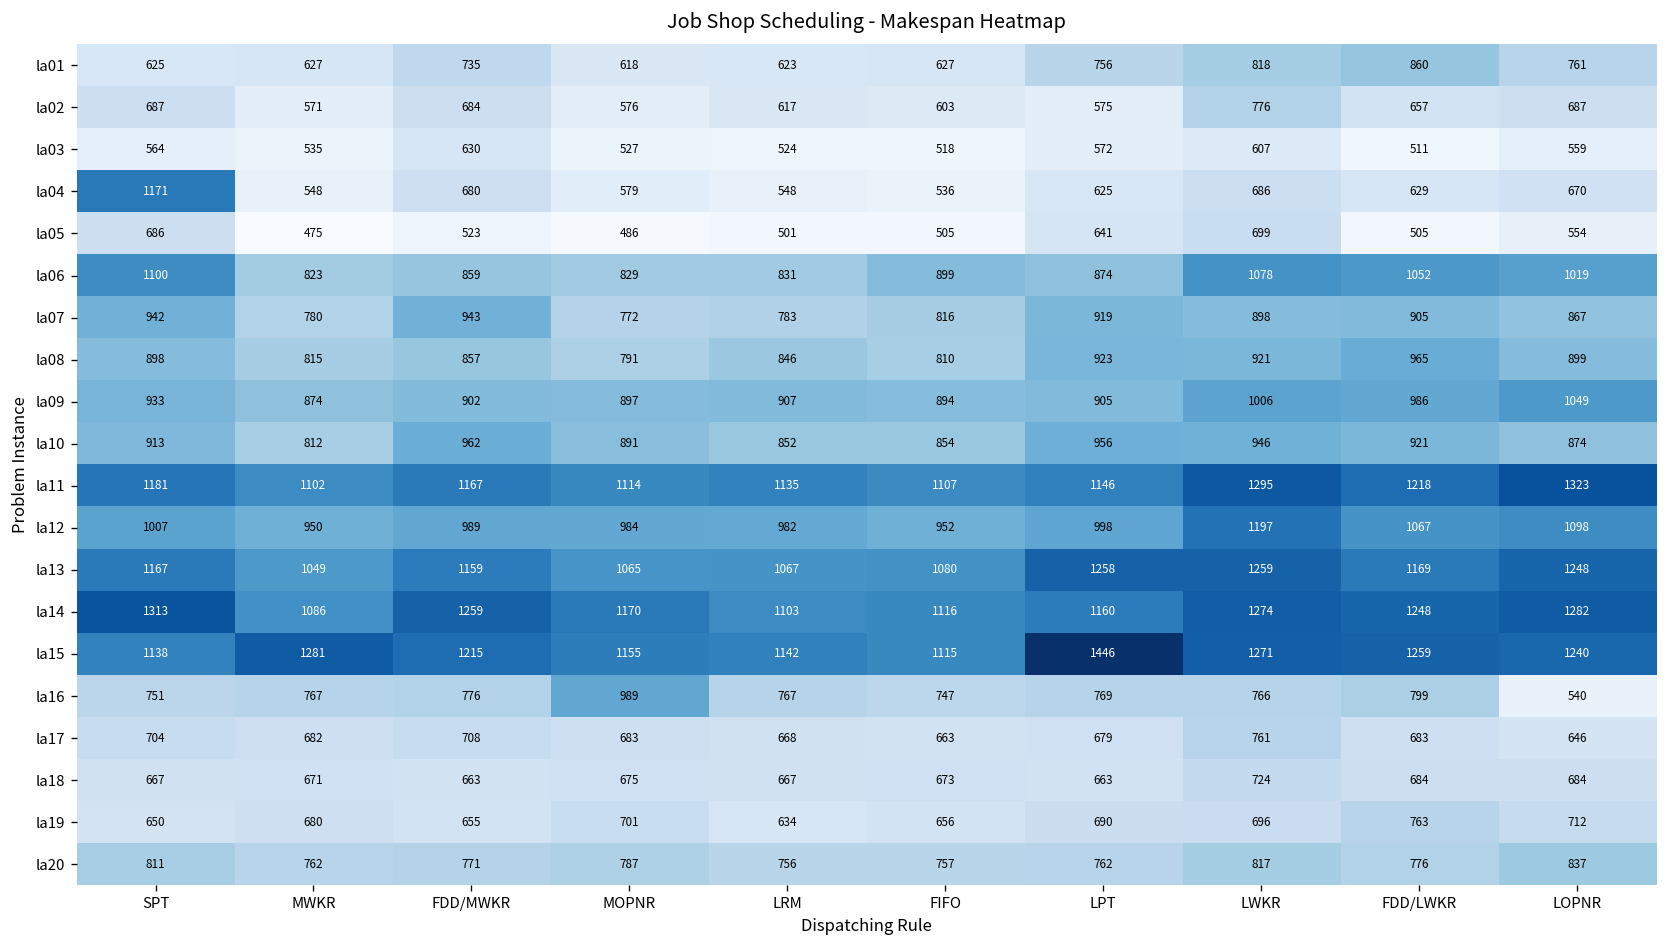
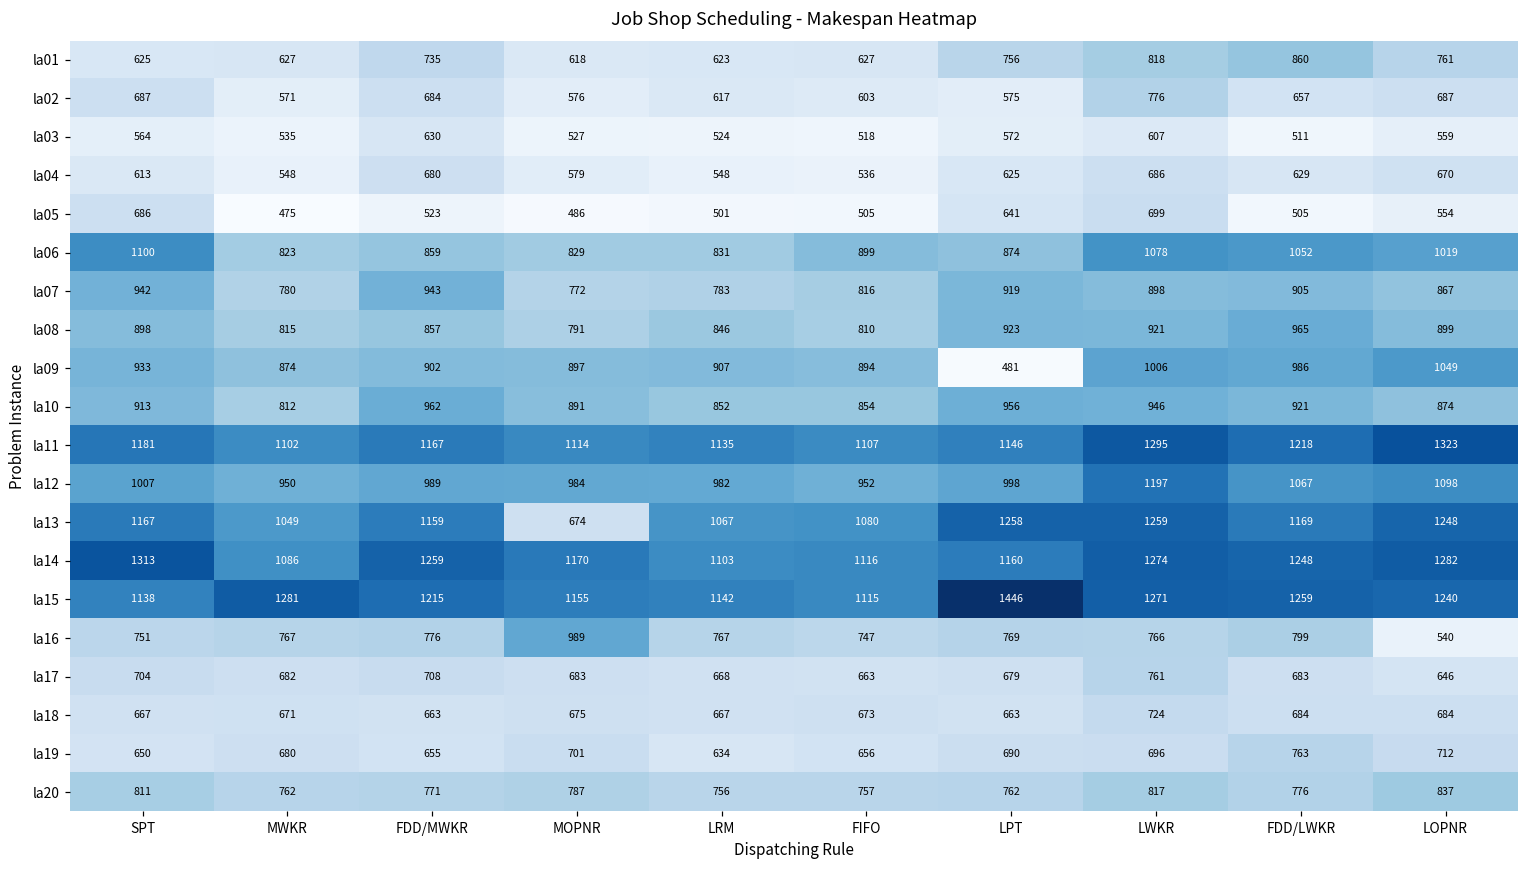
la04, SPT: 1171 -> 613
la09, LPT: 905 -> 481
la13, MOPNR: 1065 -> 674
